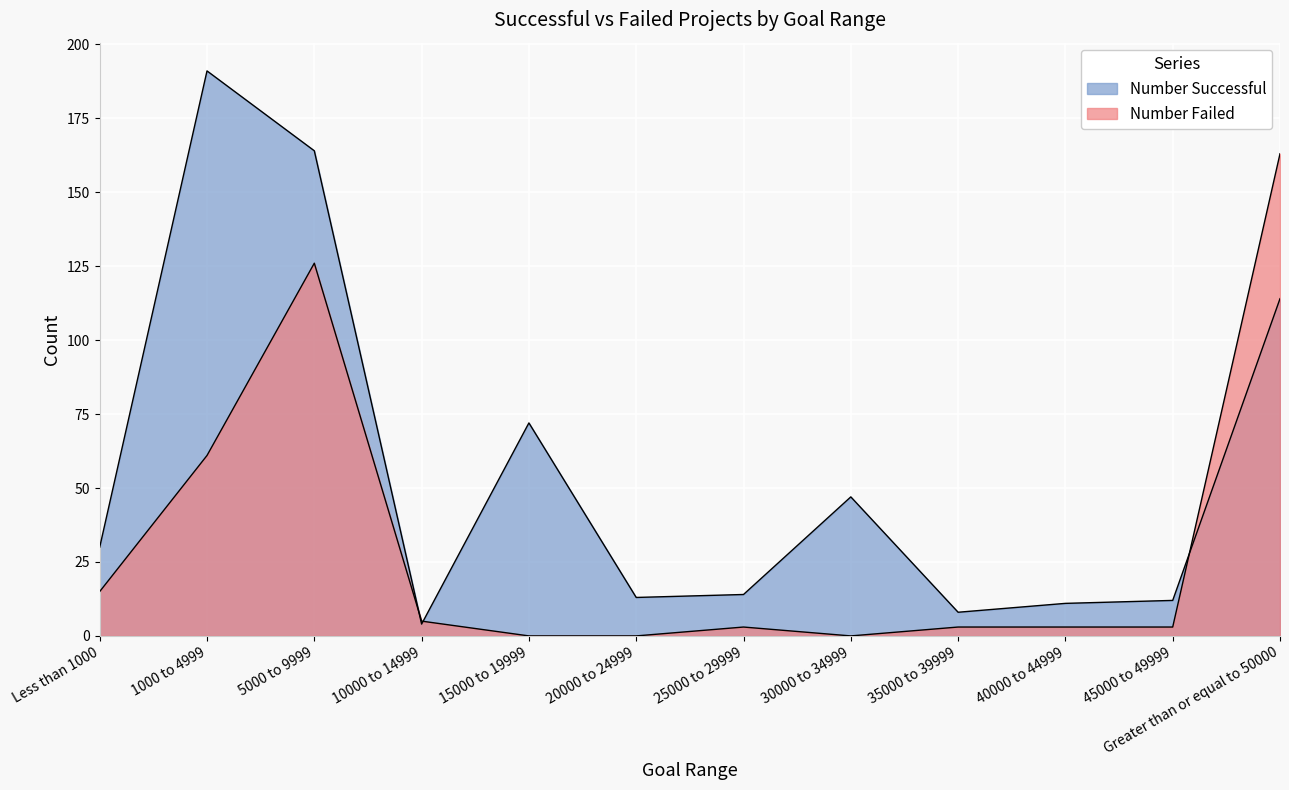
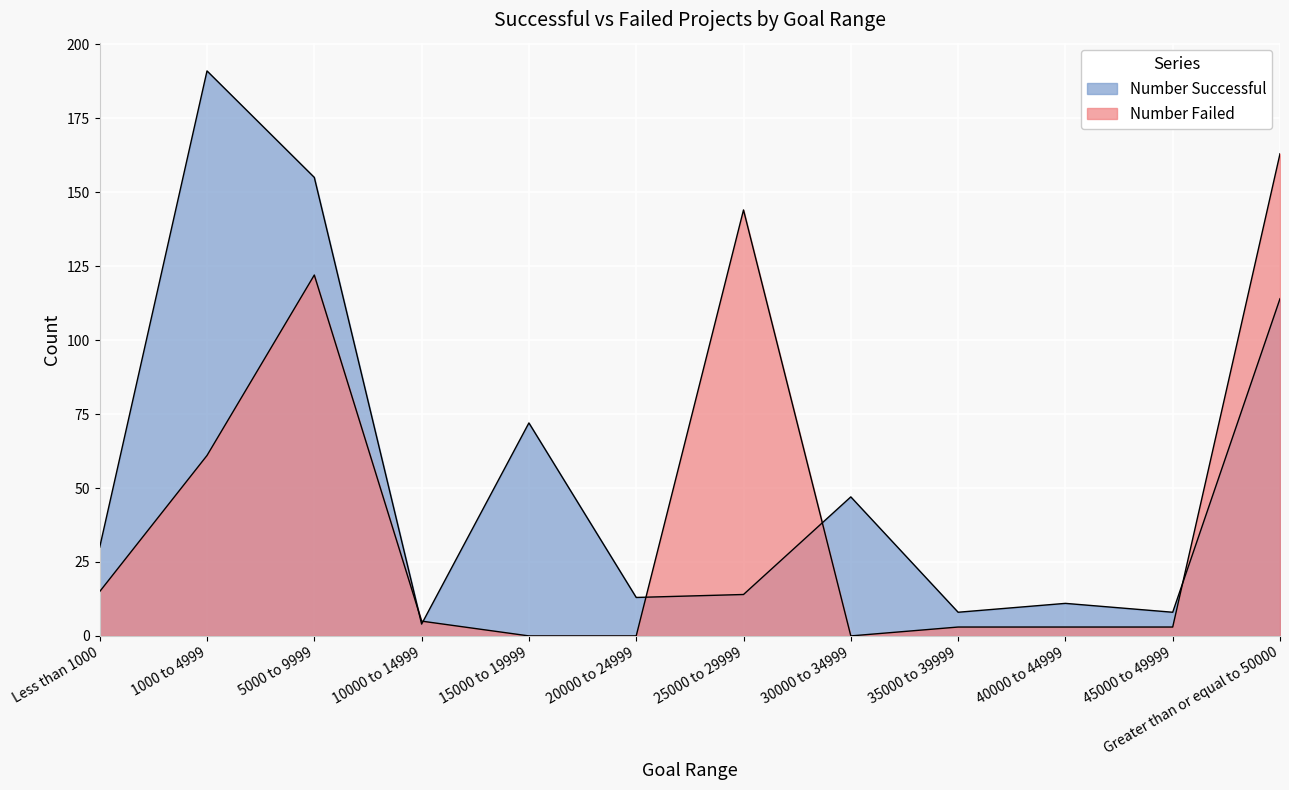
Number Successful, 5000 to 9999: 164 -> 155
Number Failed, 5000 to 9999: 126 -> 122
Number Failed, 25000 to 29999: 3 -> 144
Number Successful, 45000 to 49999: 12 -> 8
